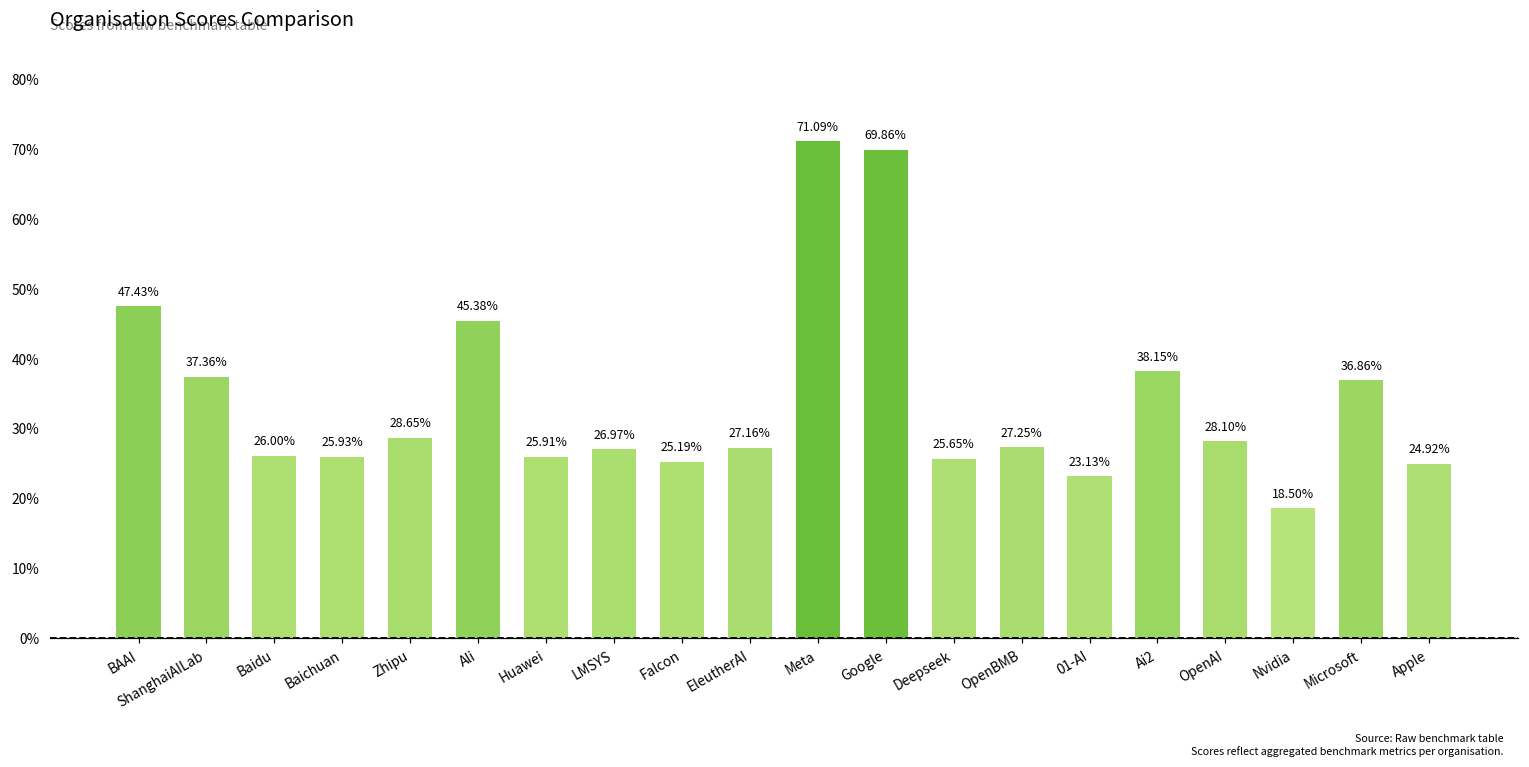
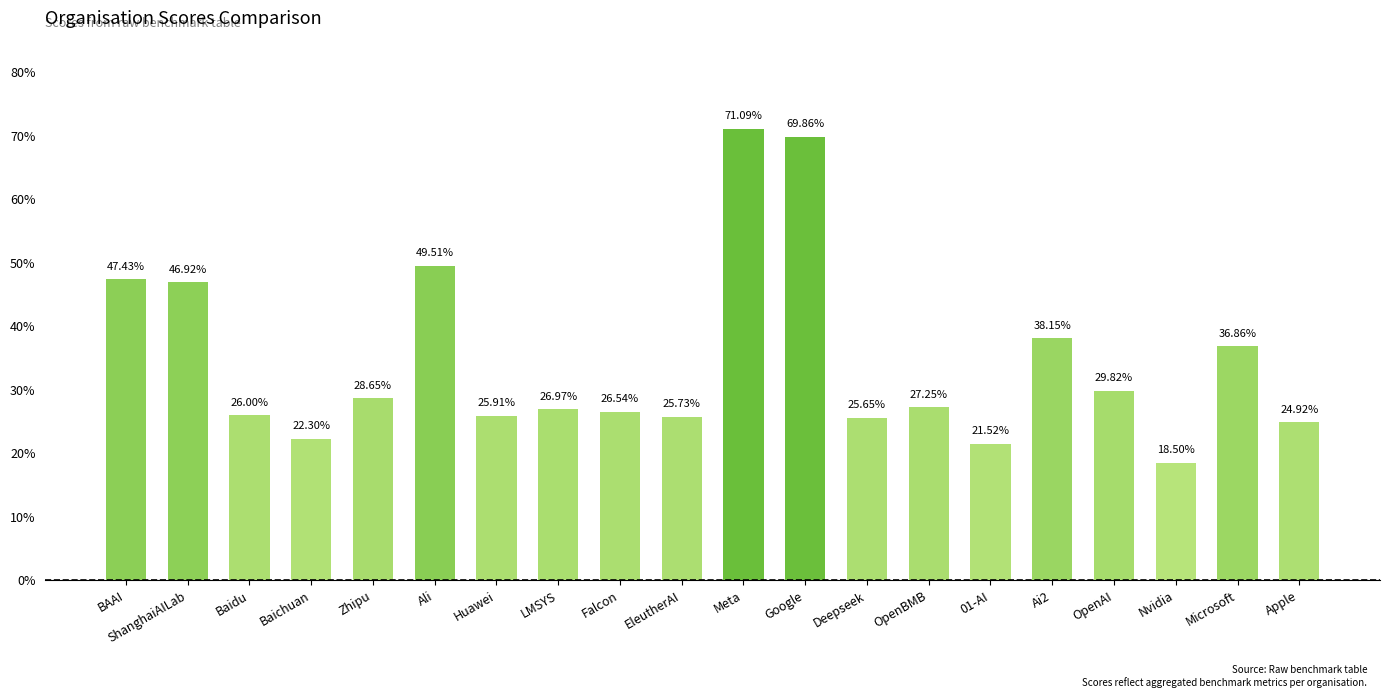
ShanghaiAILab: 37.36% -> 46.92%
Baichuan: 25.93% -> 22.30%
Ali: 45.38% -> 49.51%
Falcon: 25.19% -> 26.54%
EleutherAI: 27.16% -> 25.73%
01-AI: 23.13% -> 21.52%
OpenAI: 28.10% -> 29.82%
